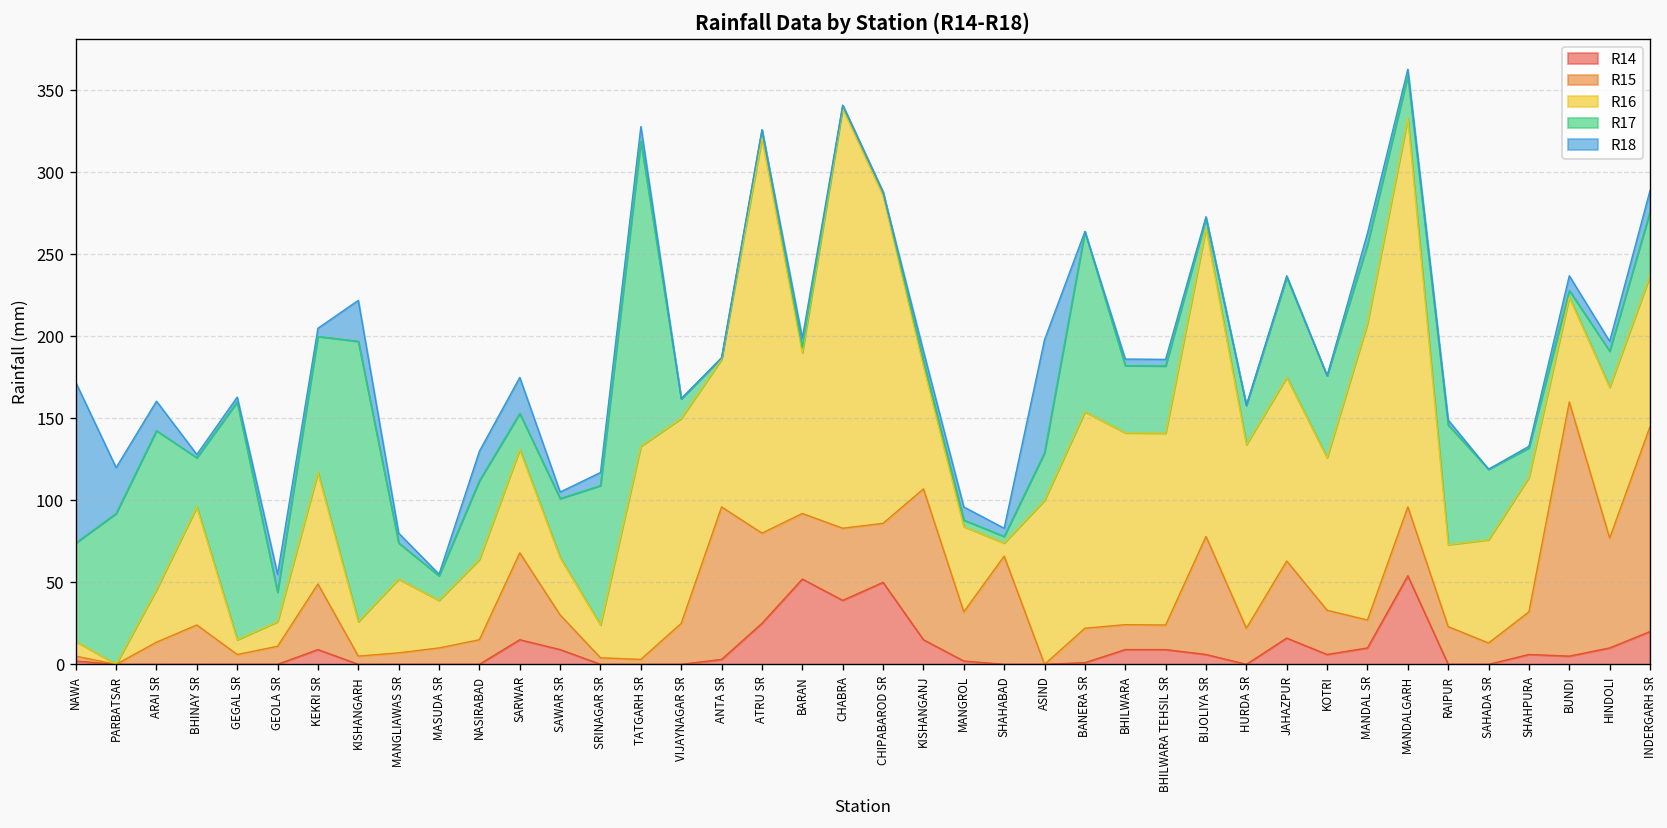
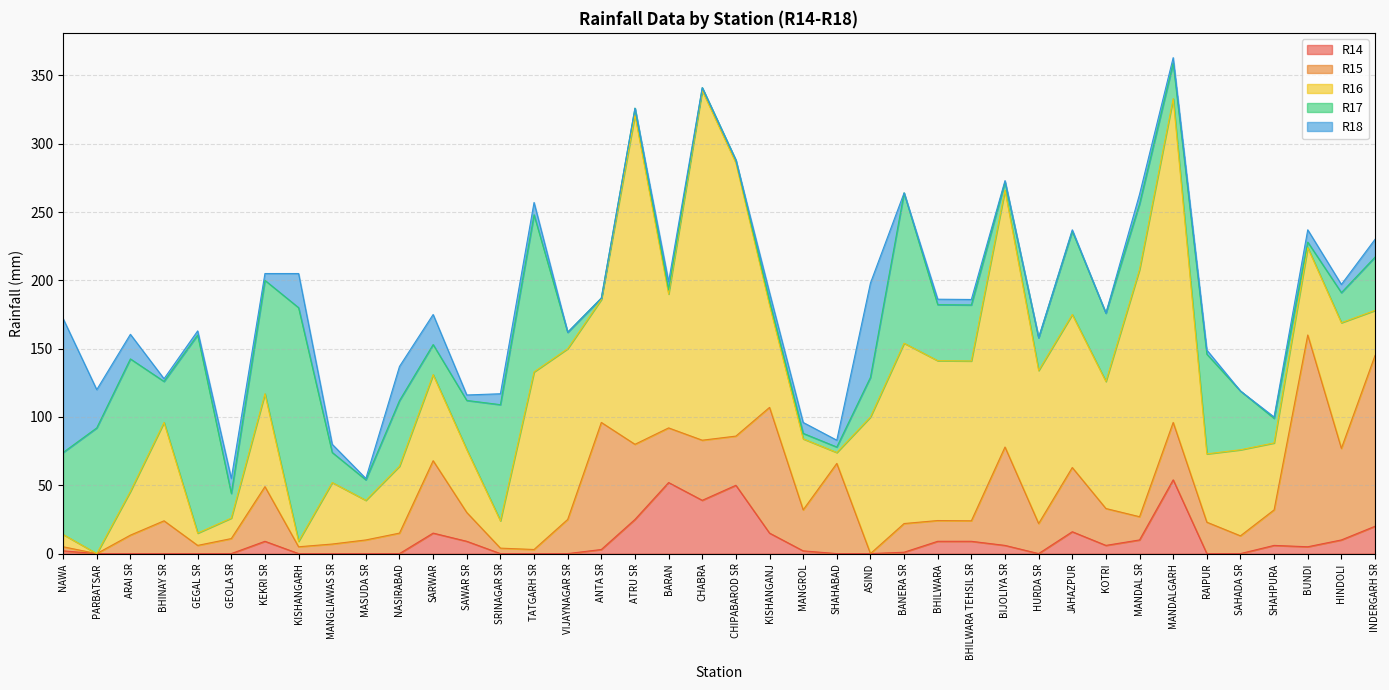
R16, KISHANGARH: 21 -> 4
R18, NASIRABAD: 18 -> 25
R16, SAWAR SR: 35 -> 46
R17, TATGARH SR: 186 -> 115
R16, SHAHPURA: 82 -> 49
R16, INDERGARH SR: 92 -> 33
